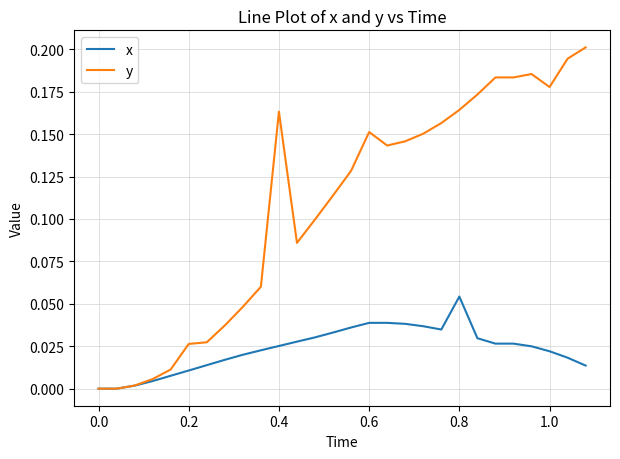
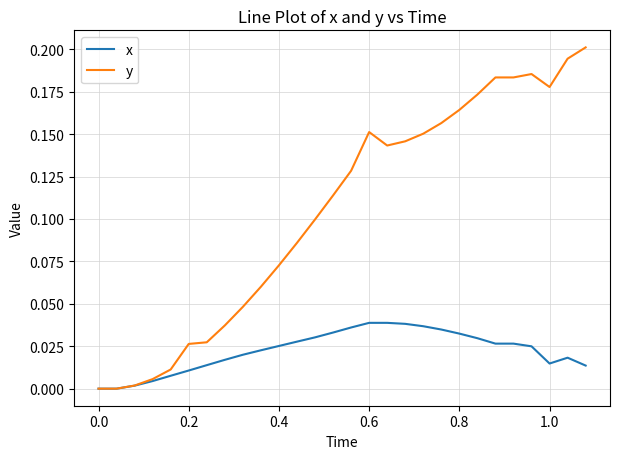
y, 0.4: 0.163 -> 0.073
x, 0.8: 0.054 -> 0.032
x, 1.0: 0.022 -> 0.015
